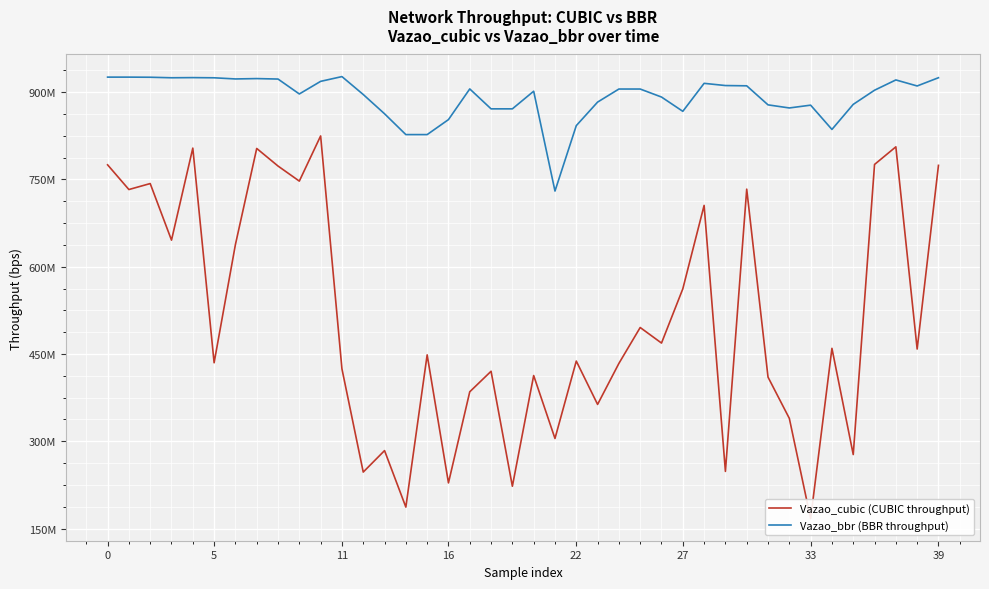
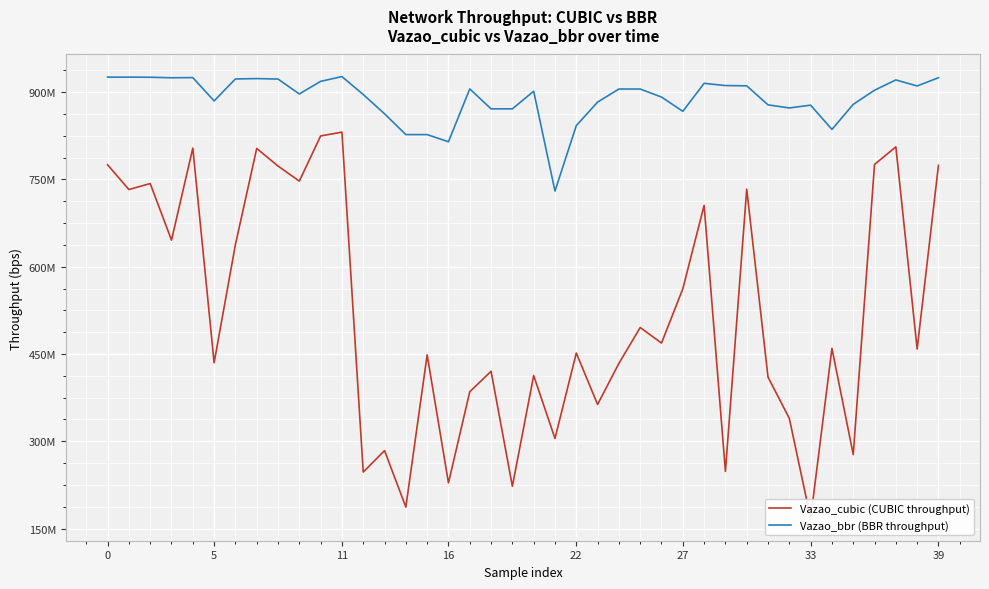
Vazao_bbr (BBR throughput), 5: 920000000 -> 880000000
Vazao_cubic (CUBIC throughput), 11: 420000000 -> 830000000
Vazao_bbr (BBR throughput), 16: 850000000 -> 810000000
Vazao_cubic (CUBIC throughput), 22: 440000000 -> 450000000
